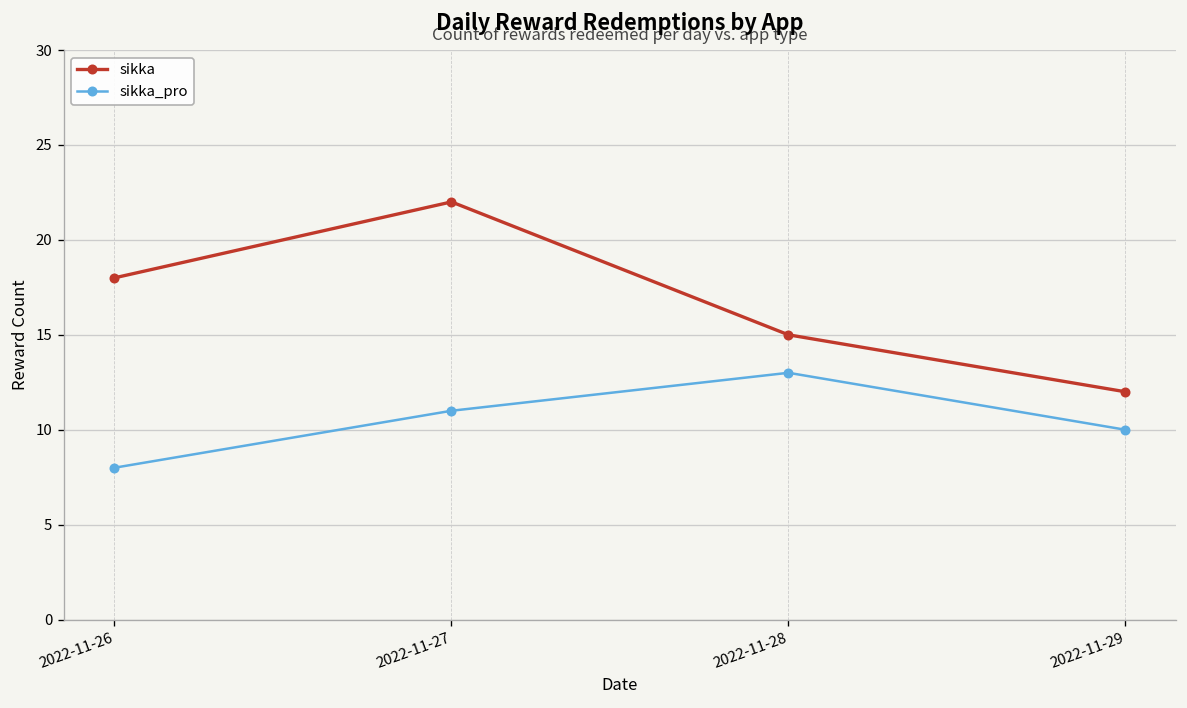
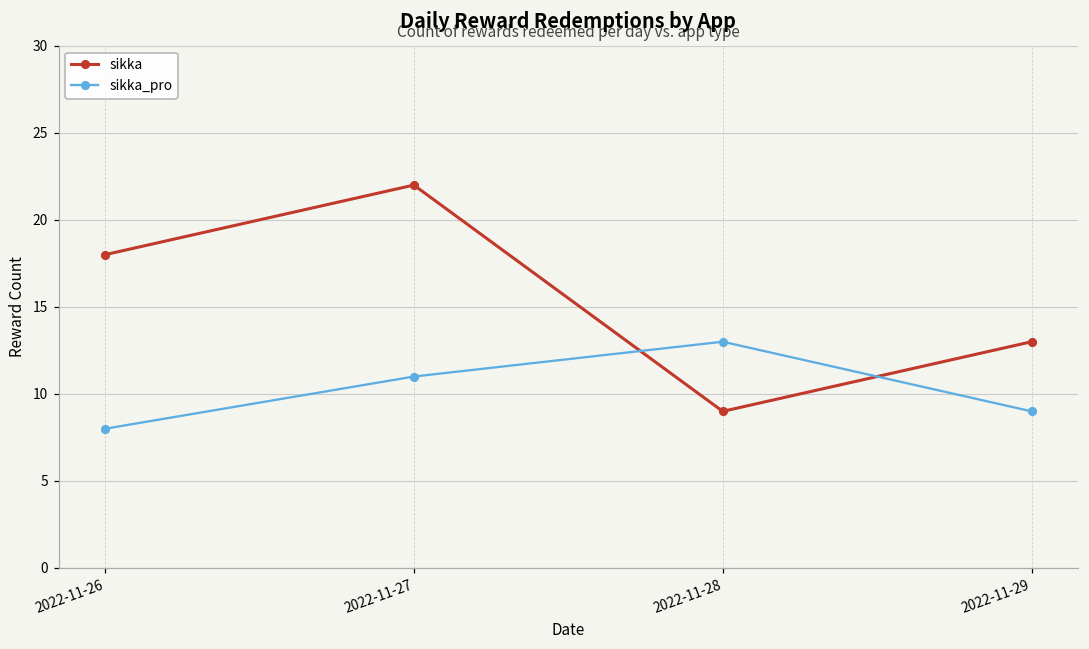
sikka, 2022-11-28: 15 -> 9
sikka, 2022-11-29: 12 -> 13
sikka_pro, 2022-11-29: 10 -> 9
